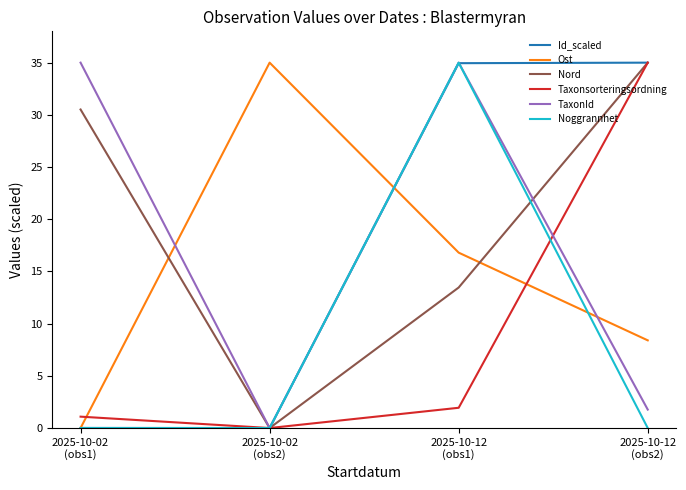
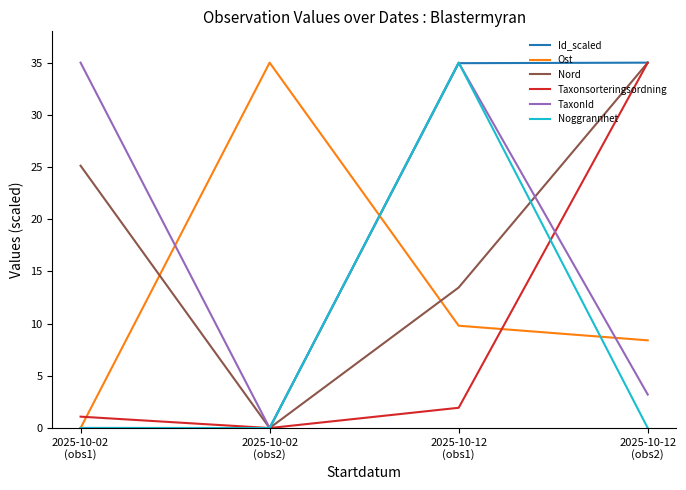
Nord, 2025-10-02 (obs1): 30.5 -> 25.1
Ost, 2025-10-12 (obs1): 16.8 -> 9.8
TaxonId, 2025-10-12 (obs2): 1.8 -> 3.2
